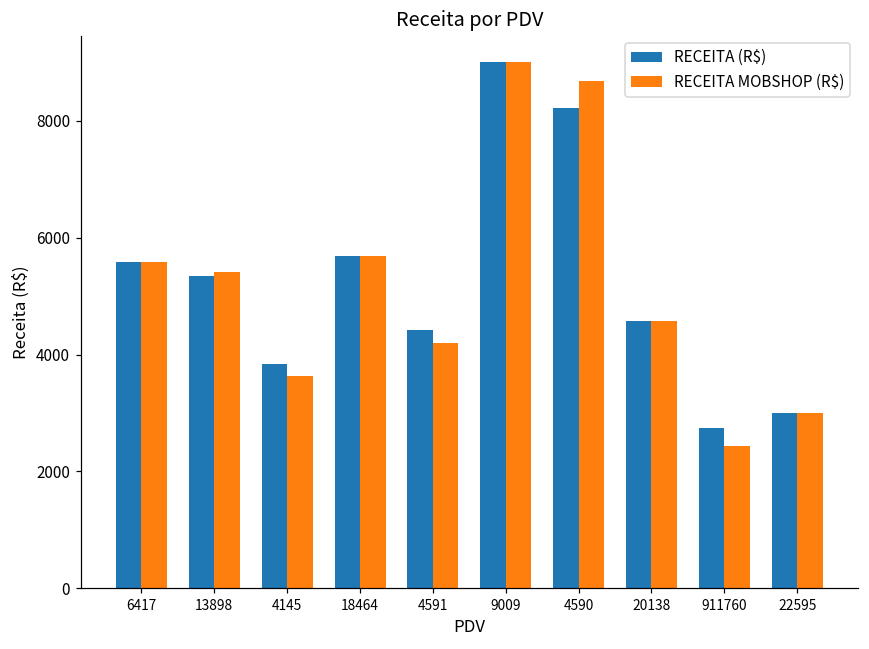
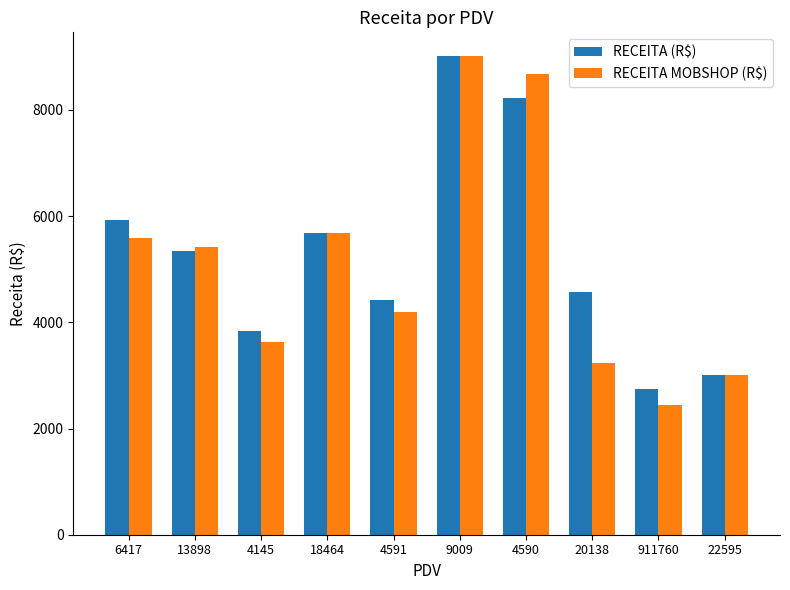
RECEITA (R$), 6417: 5600 -> 5900
RECEITA MOBSHOP (R$), 20138: 4600 -> 3200
